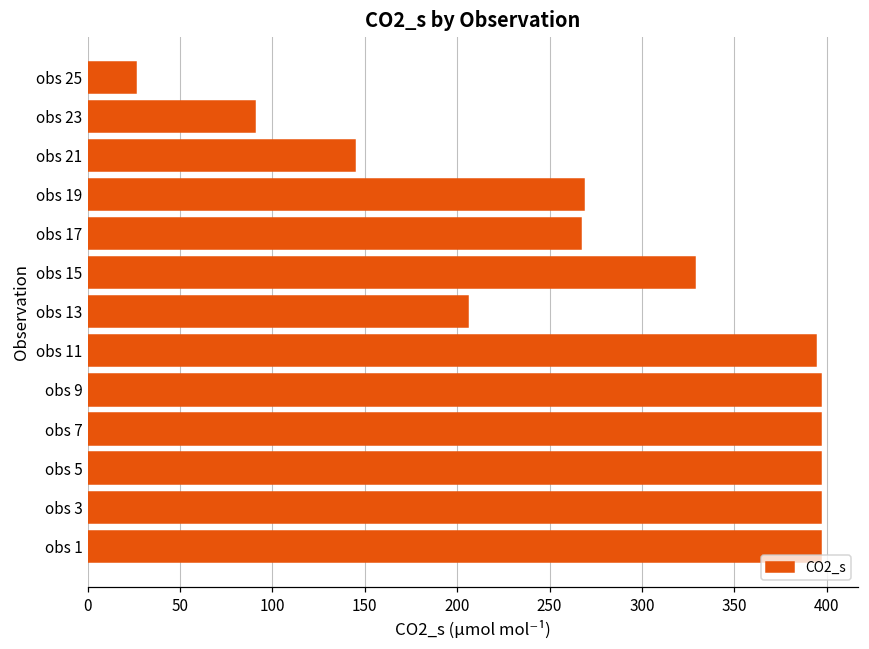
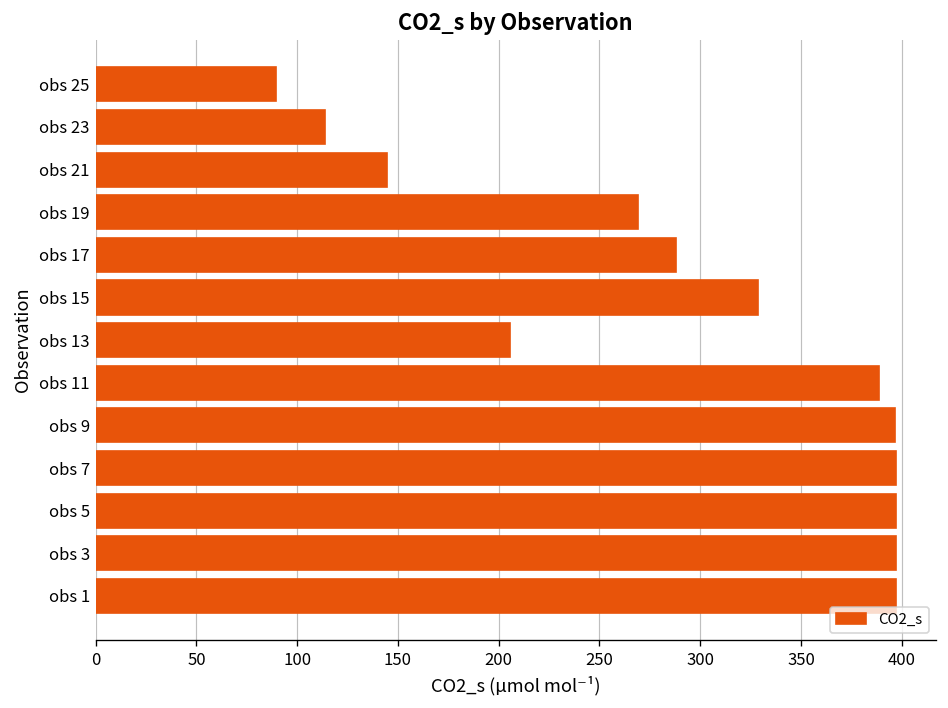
obs 25: 26 -> 89
obs 23: 90 -> 114
obs 17: 267 -> 288
obs 11: 394 -> 389
